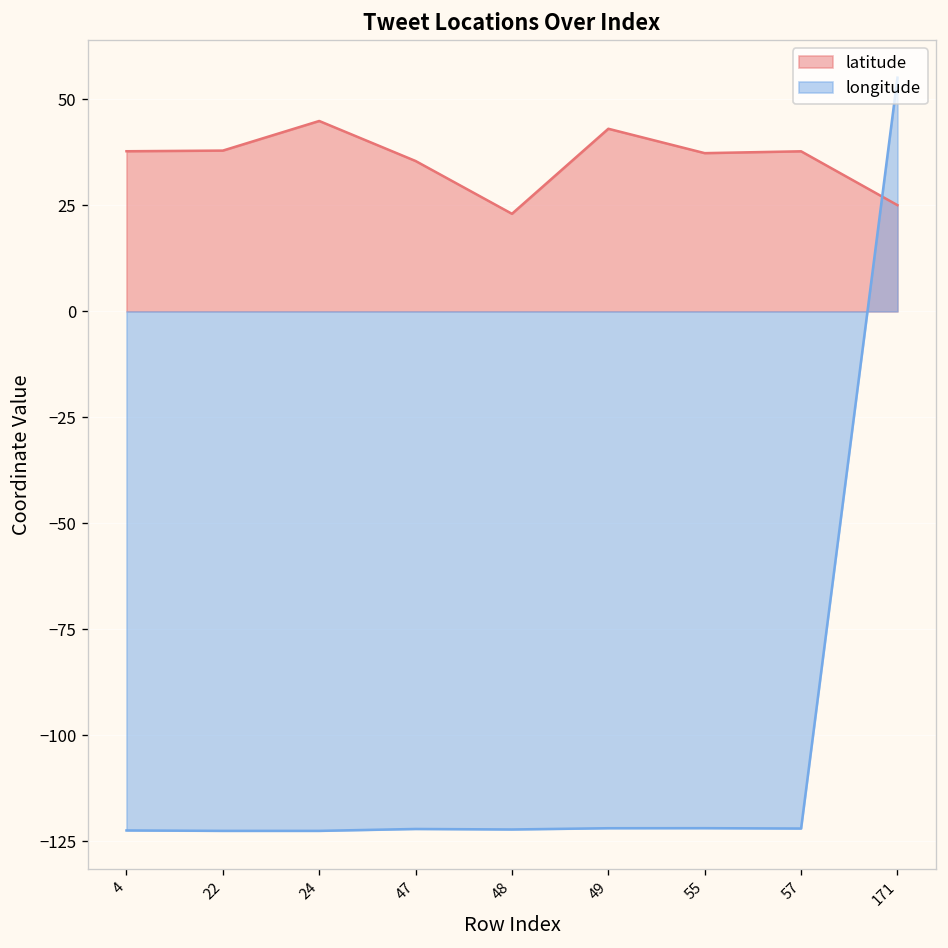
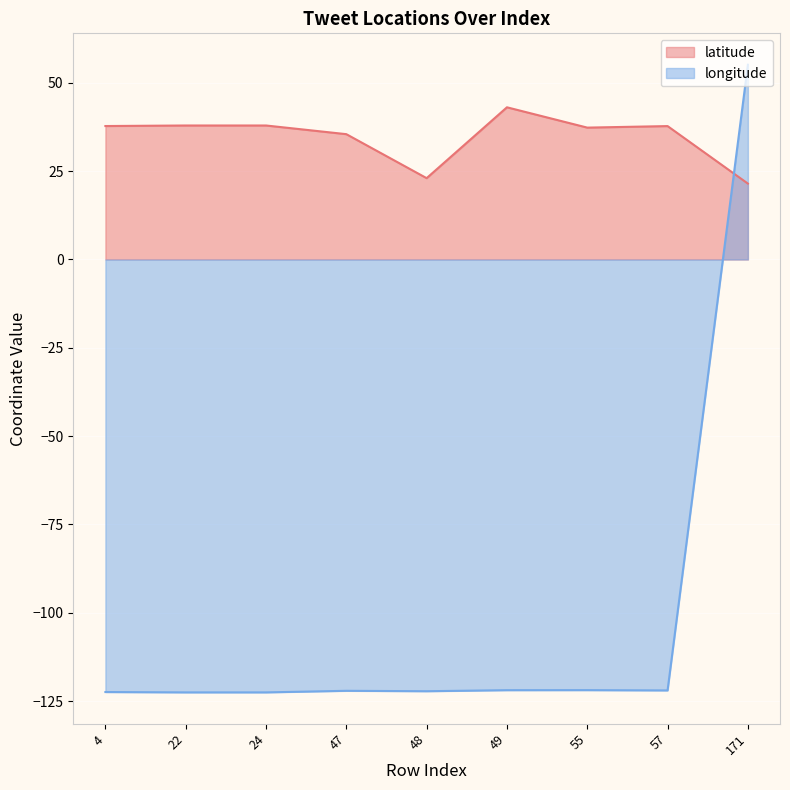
latitude, 24: 45 -> 38
latitude, 171: 25 -> 21
